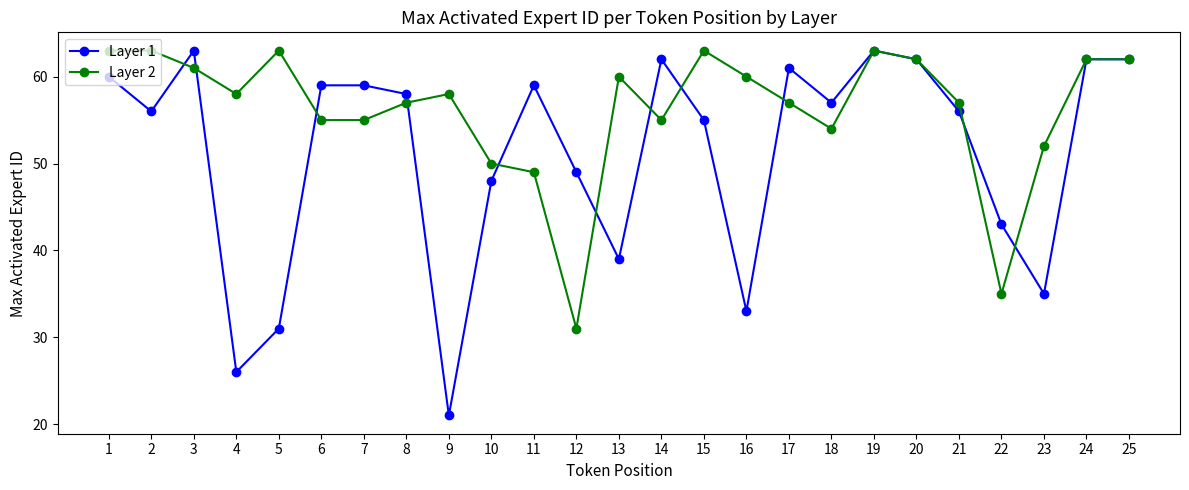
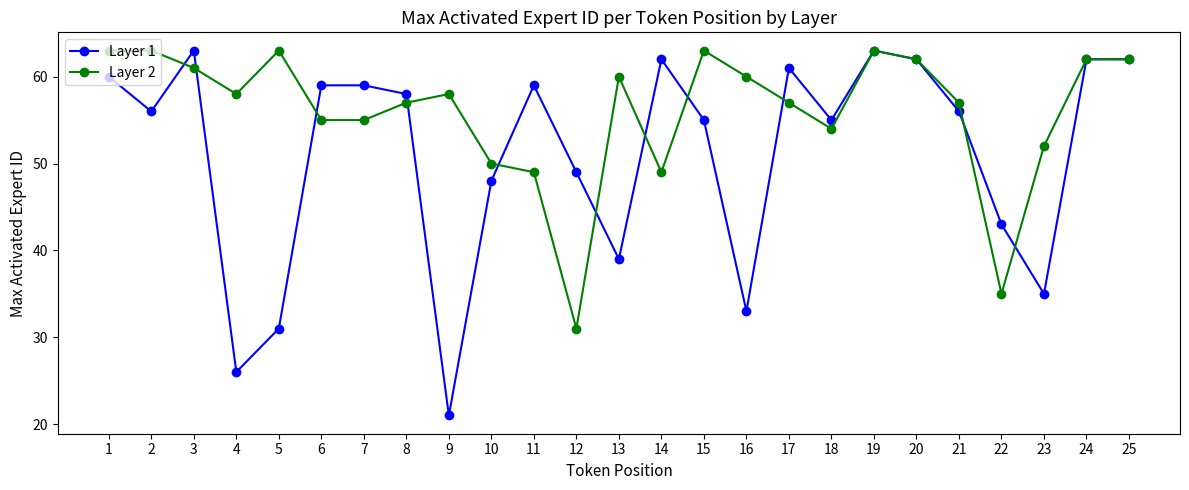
Layer 2, 14: 55 -> 49
Layer 1, 18: 57 -> 55
